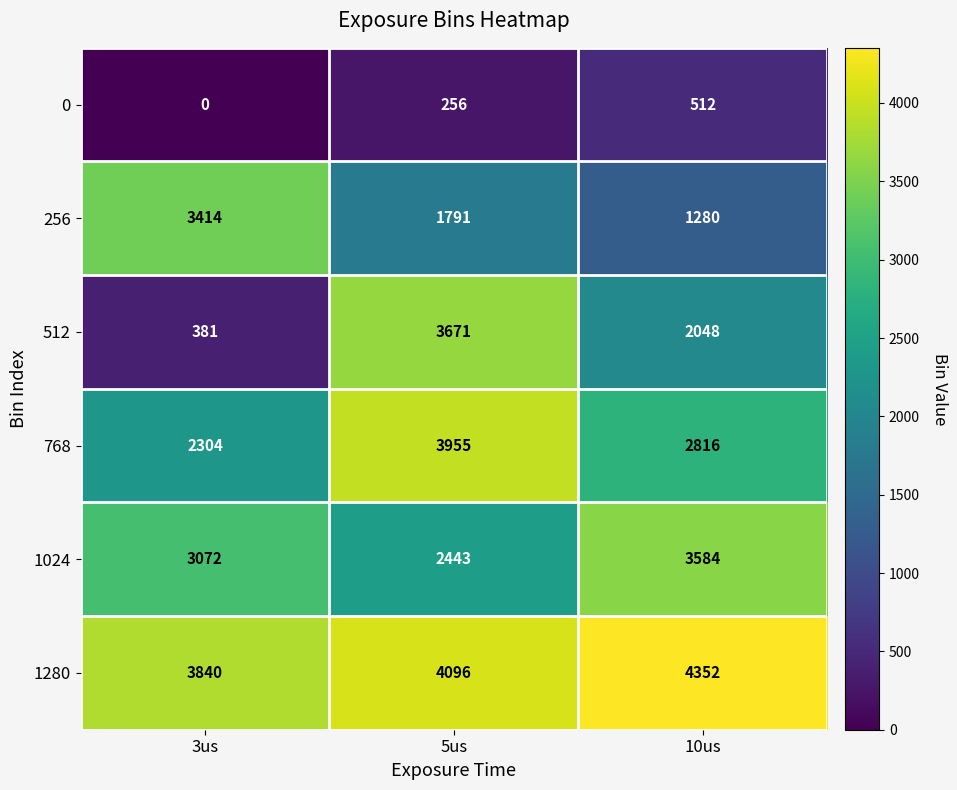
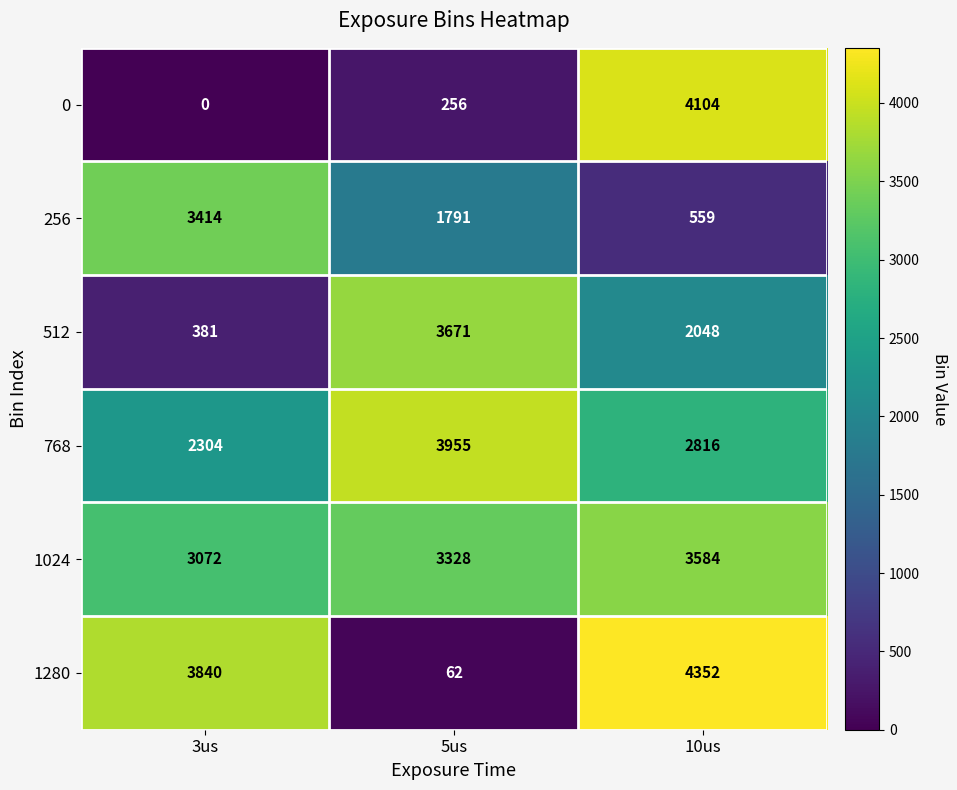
0, 10us: 512 -> 4104
256, 10us: 1280 -> 559
1024, 5us: 2443 -> 3328
1280, 5us: 4096 -> 62
